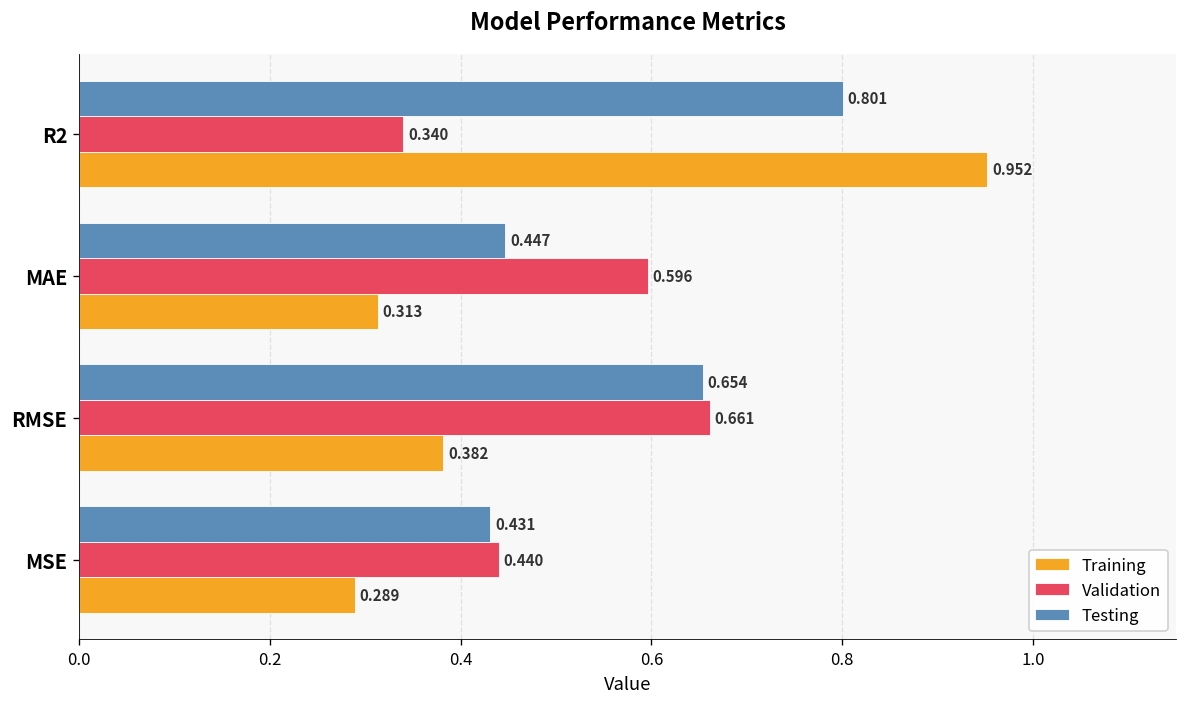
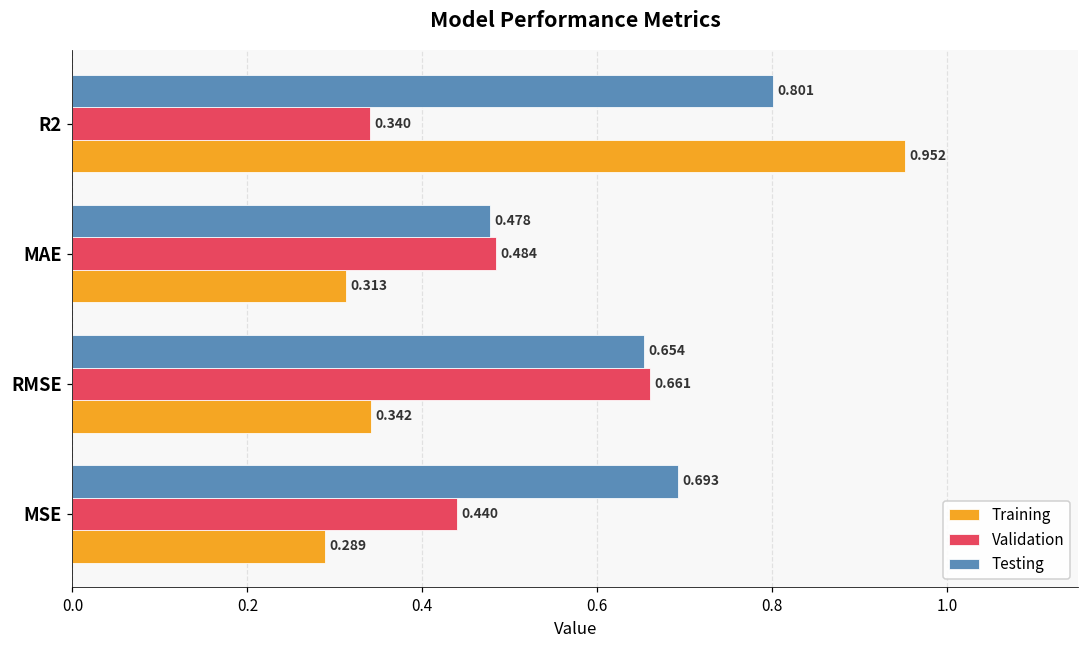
Testing, MAE: 0.447 -> 0.478
Validation, MAE: 0.596 -> 0.484
Training, RMSE: 0.382 -> 0.342
Testing, MSE: 0.431 -> 0.693
